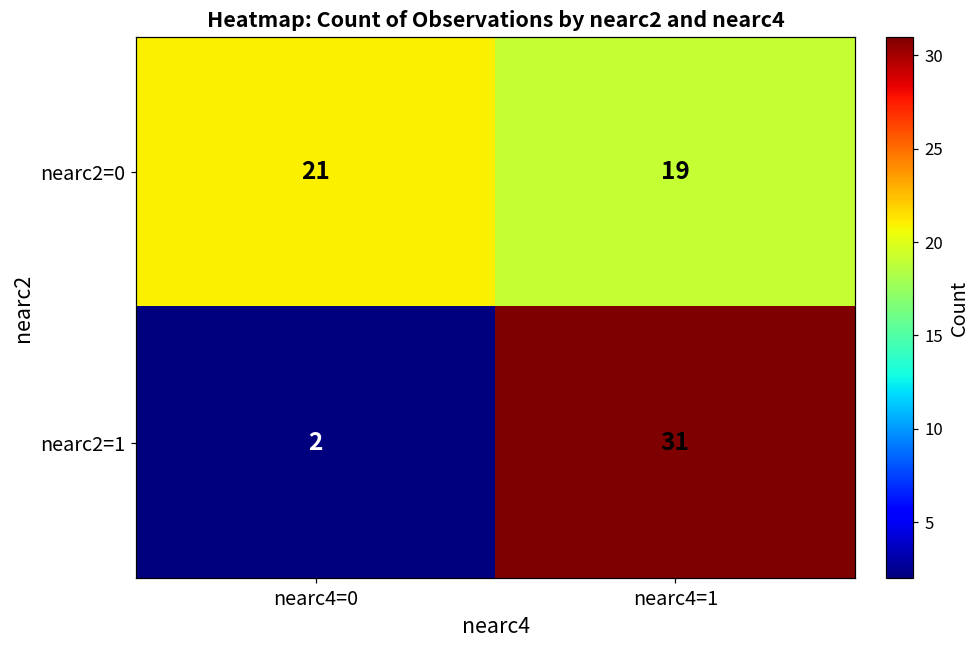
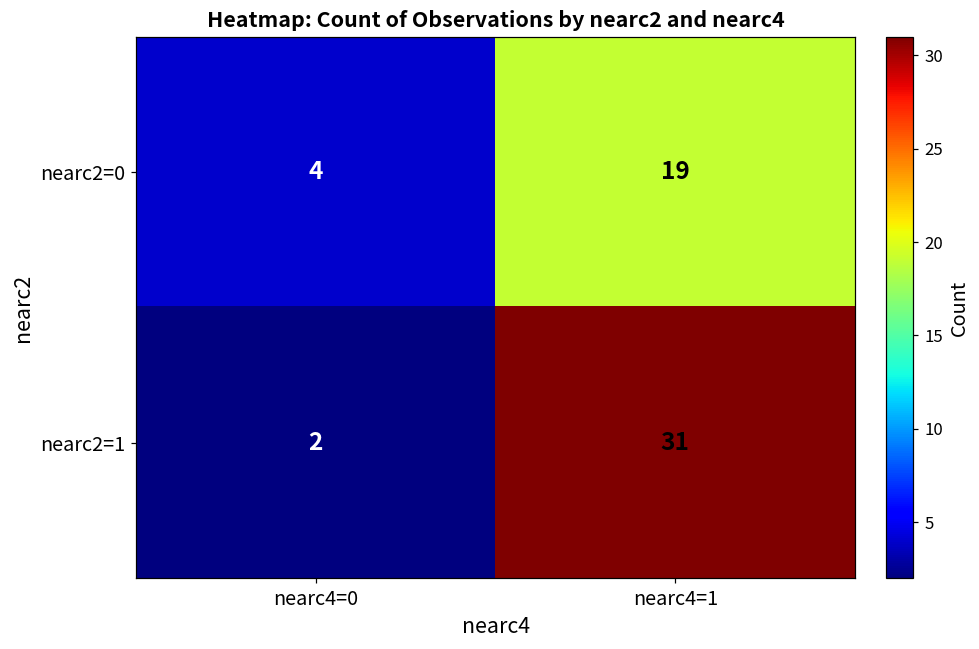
nearc2=0, nearc4=0: 21 -> 4
